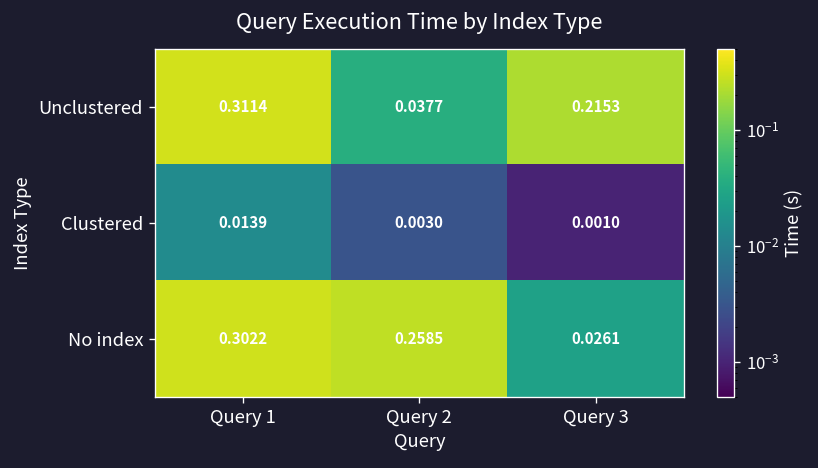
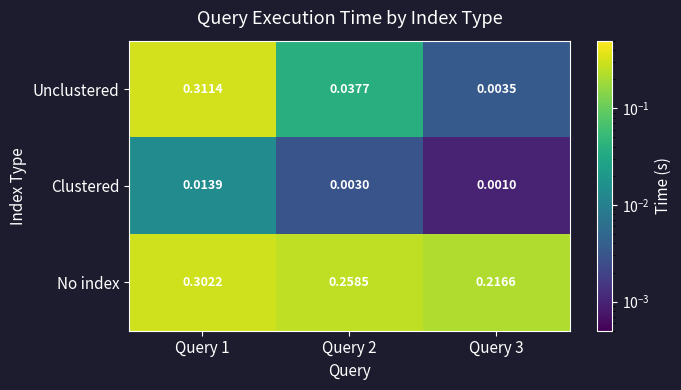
Unclustered, Query 3: 0.2153 -> 0.0035
No index, Query 3: 0.0261 -> 0.2166
